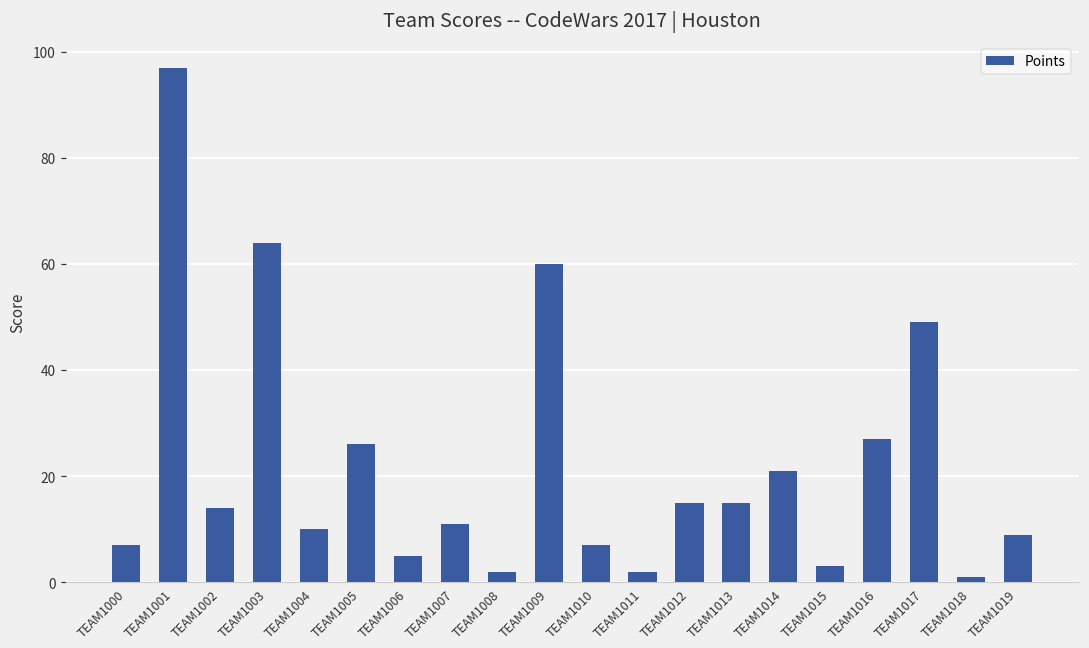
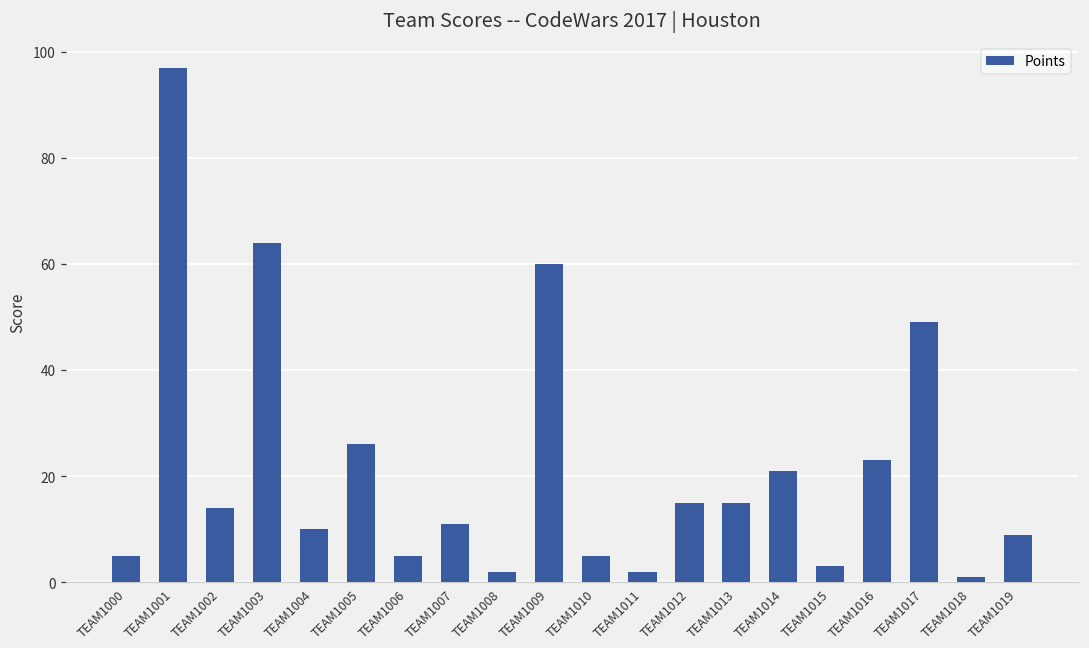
TEAM1000: 7 -> 5
TEAM1010: 7 -> 5
TEAM1016: 27 -> 23
